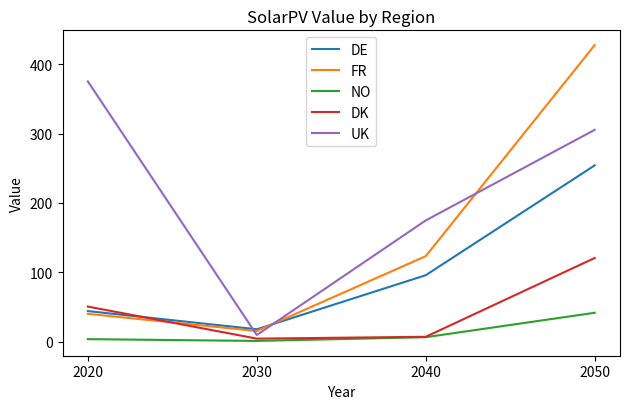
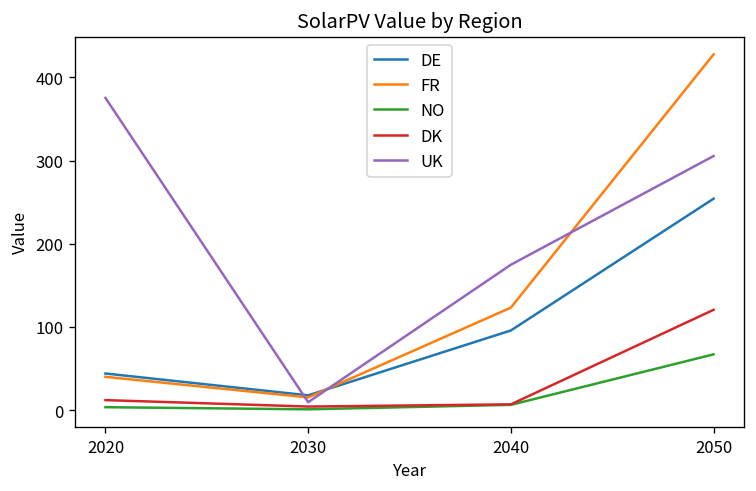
DK, 2020: 50 -> 10
NO, 2050: 40 -> 70
